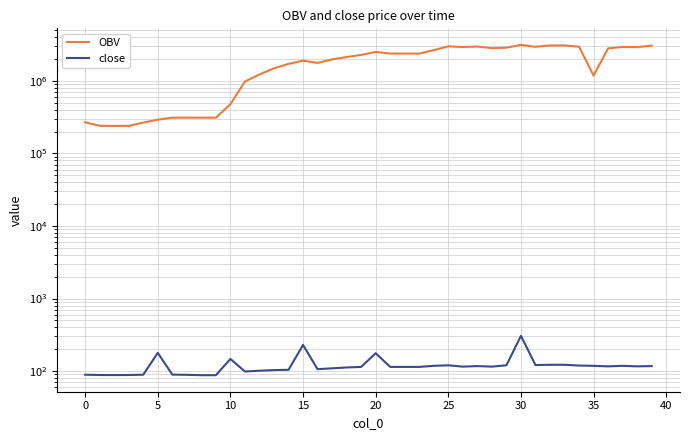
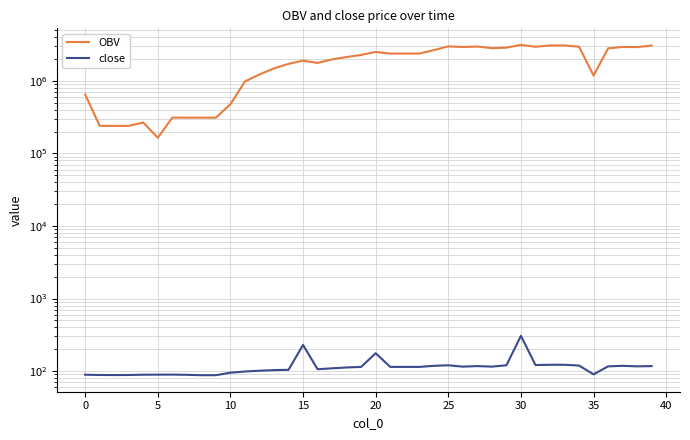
OBV, 0: 270000 -> 700000
OBV, 5: 290000 -> 160000
close, 5: 180 -> 90
close, 10: 150 -> 90
close, 35: 120 -> 90
